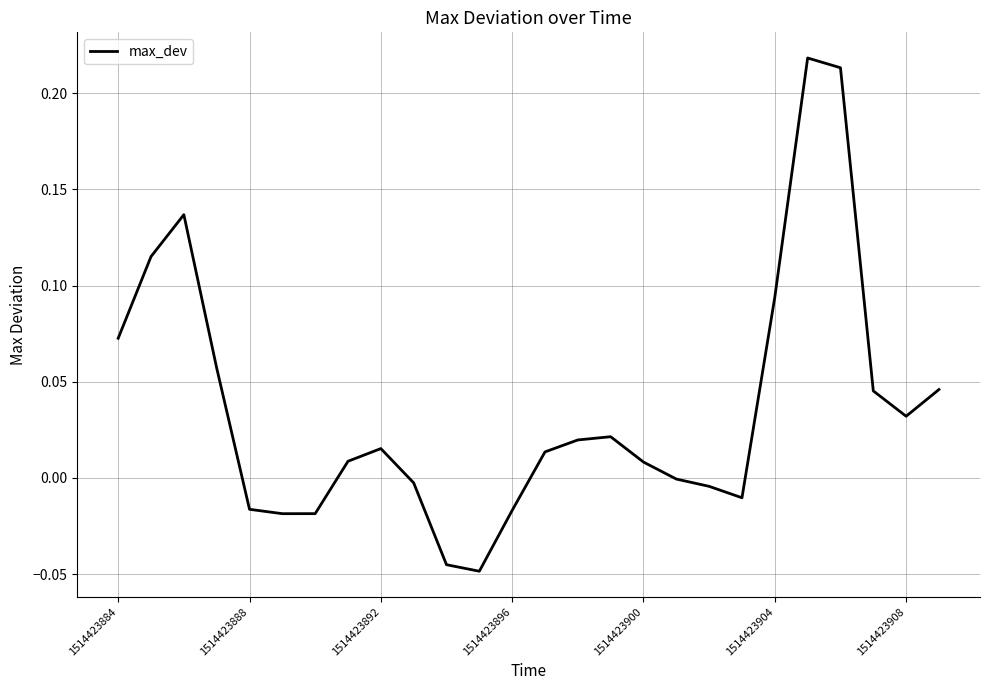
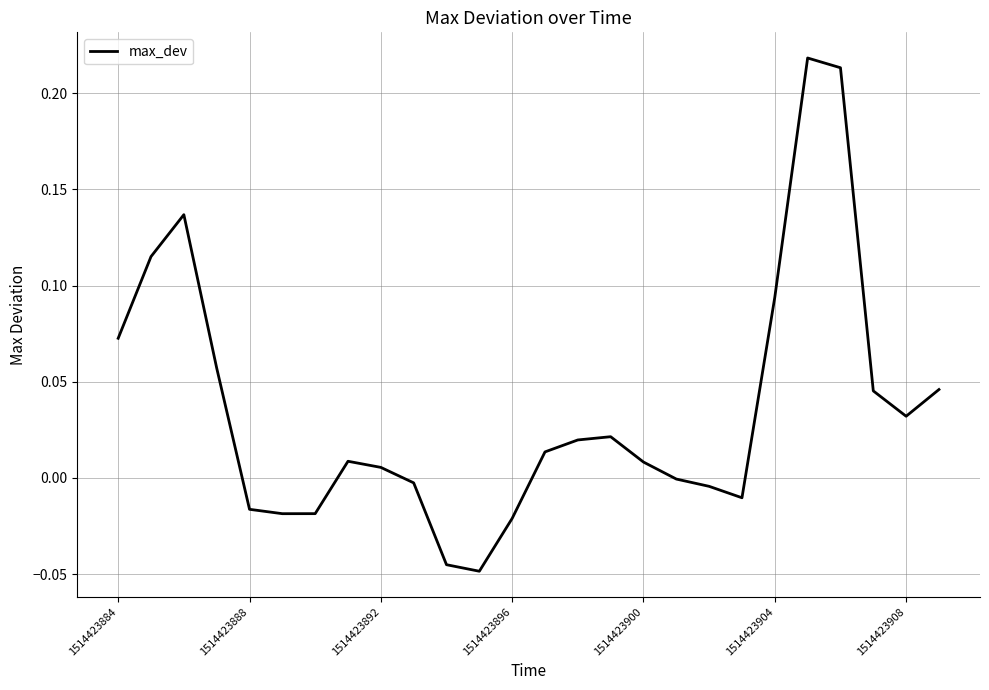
1514423892: 0.015 -> 0.005
1514423896: -0.017 -> -0.021
